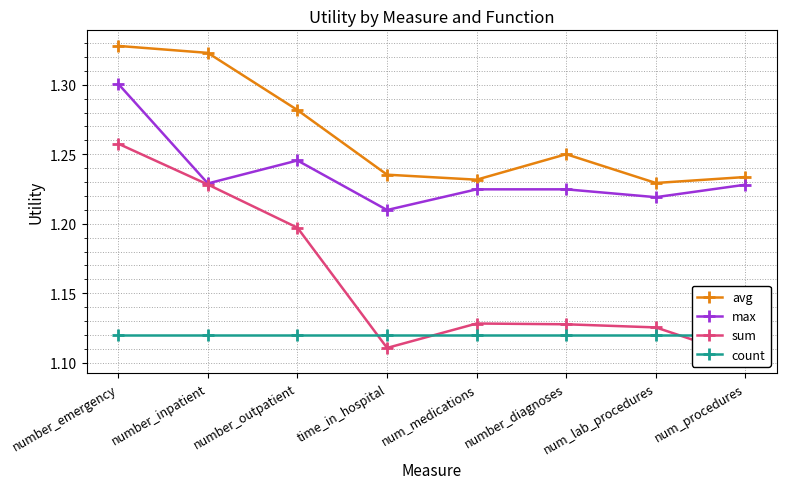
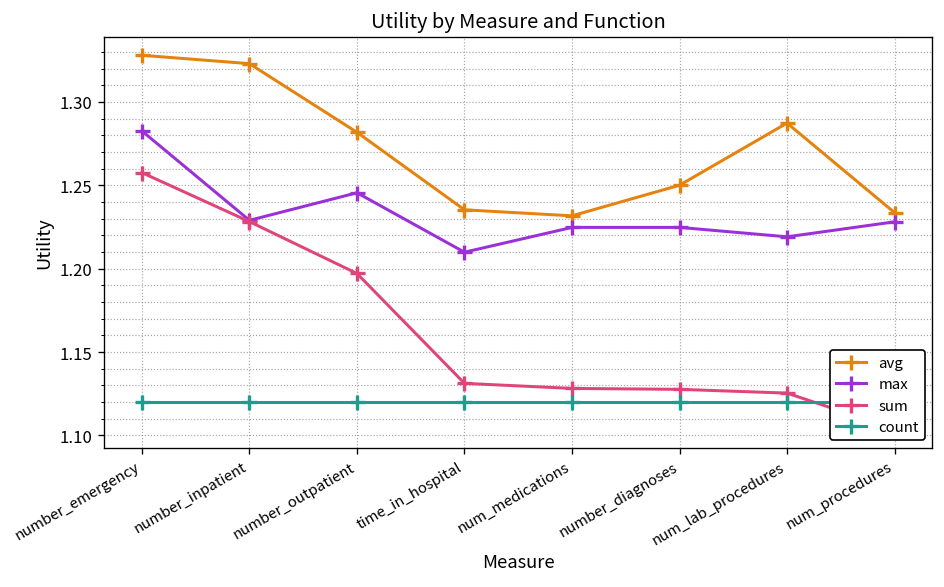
max, number_emergency: 1.301 -> 1.283
sum, time_in_hospital: 1.111 -> 1.131
avg, num_lab_procedures: 1.229 -> 1.287
